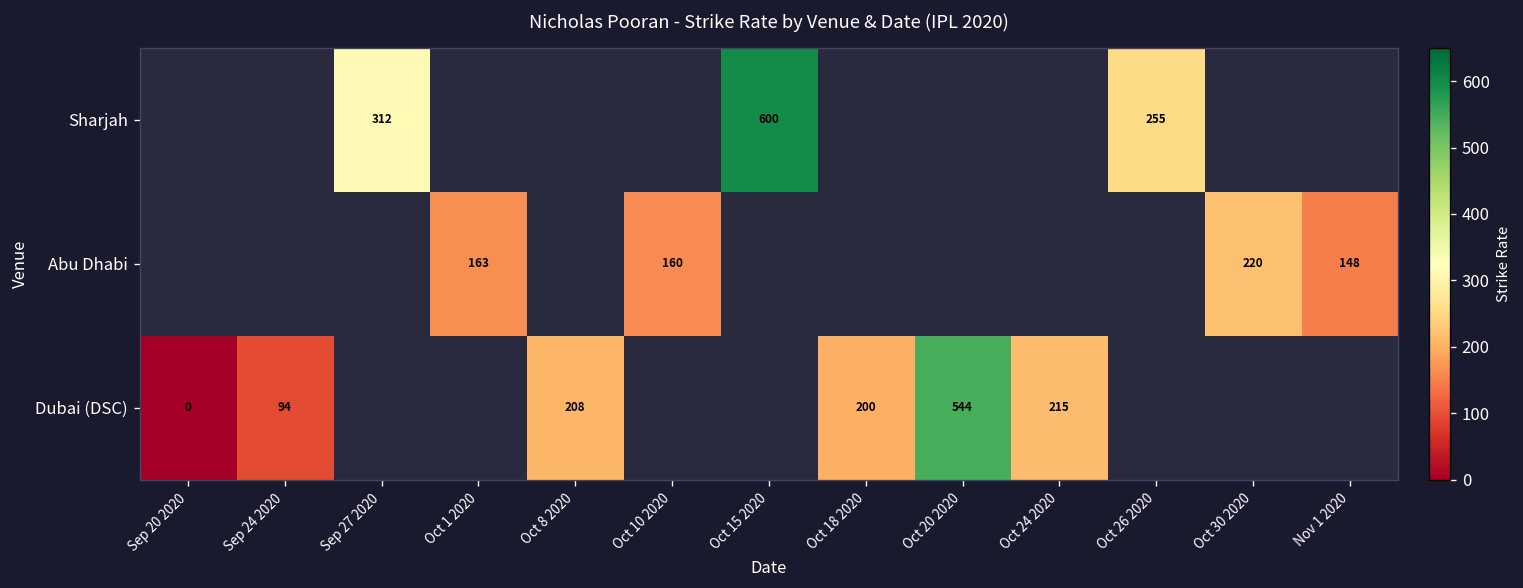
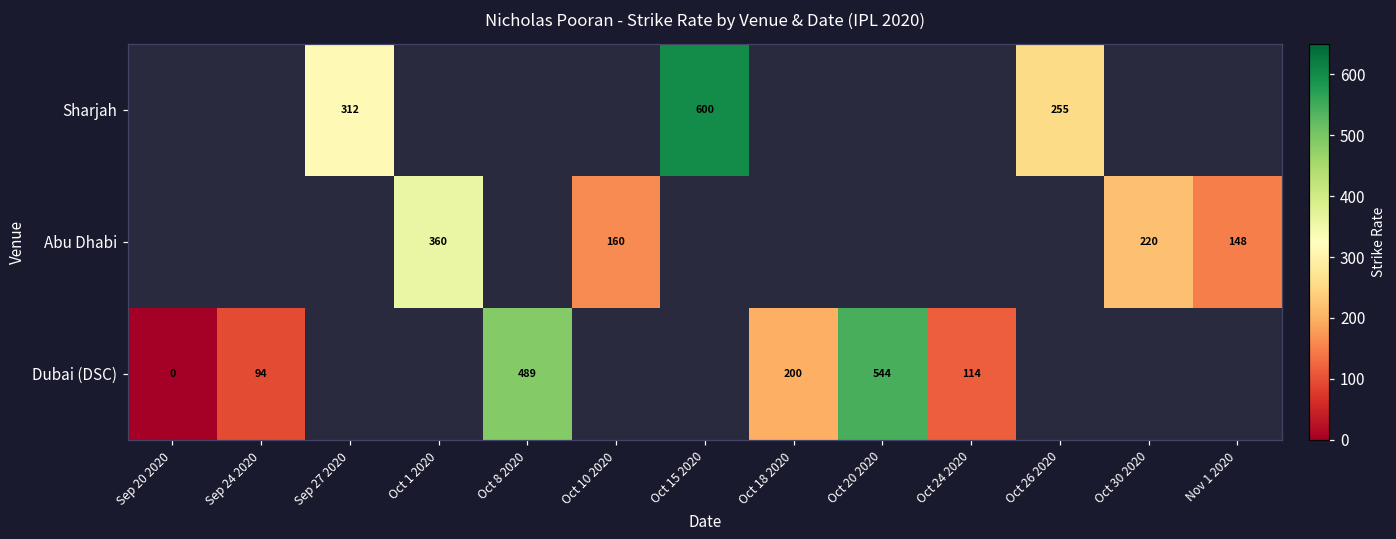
Abu Dhabi, Oct 1 2020: 163 -> 360
Dubai (DSC), Oct 8 2020: 208 -> 489
Dubai (DSC), Oct 24 2020: 215 -> 114
